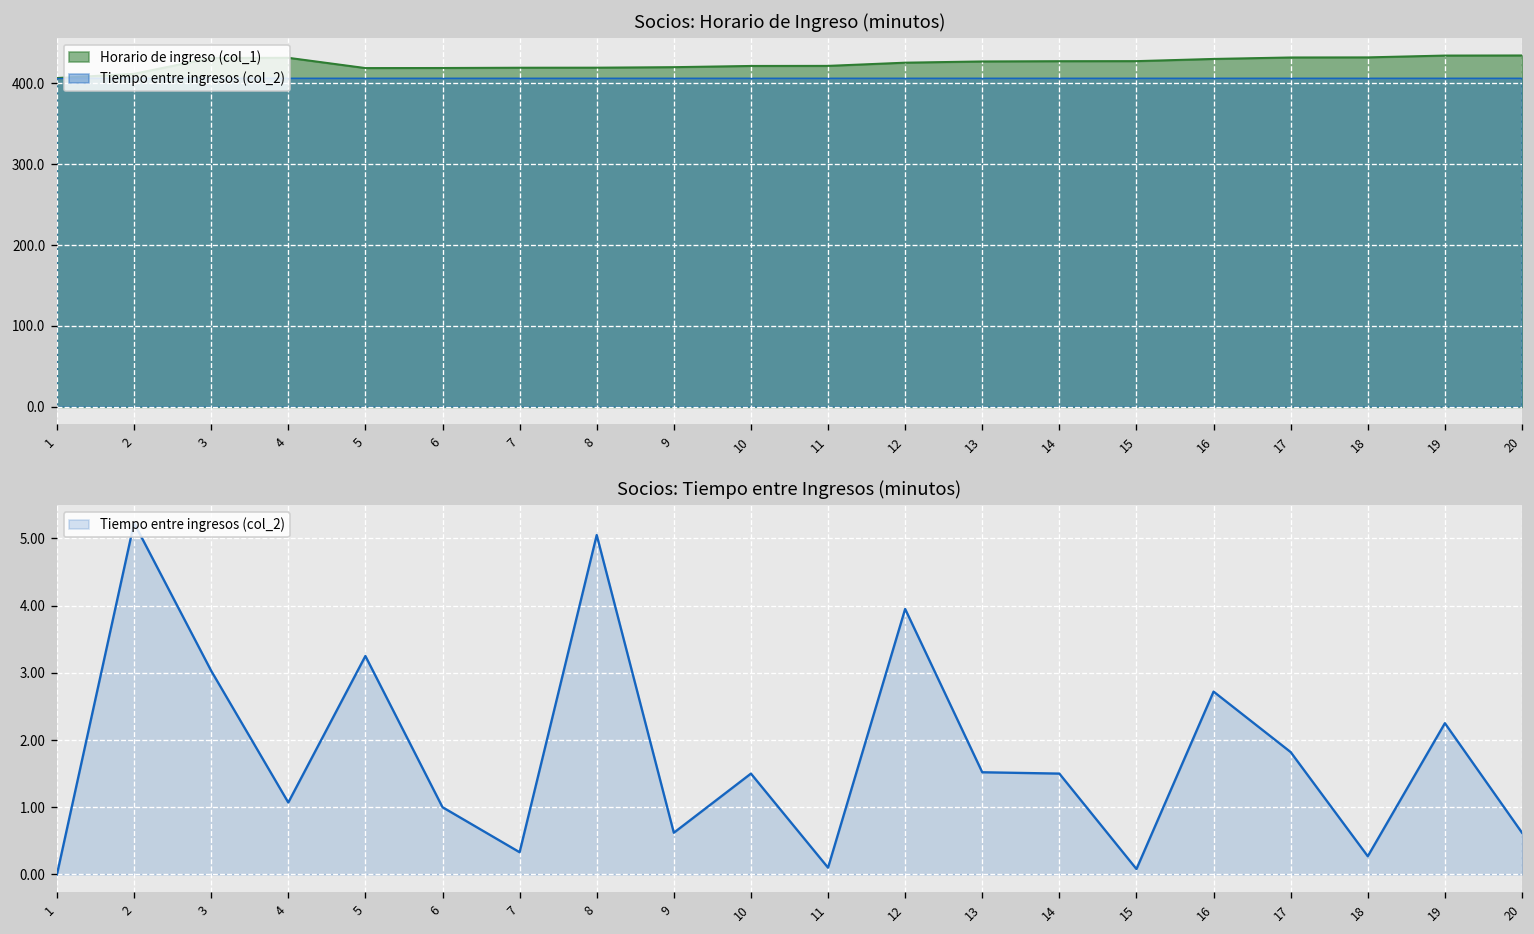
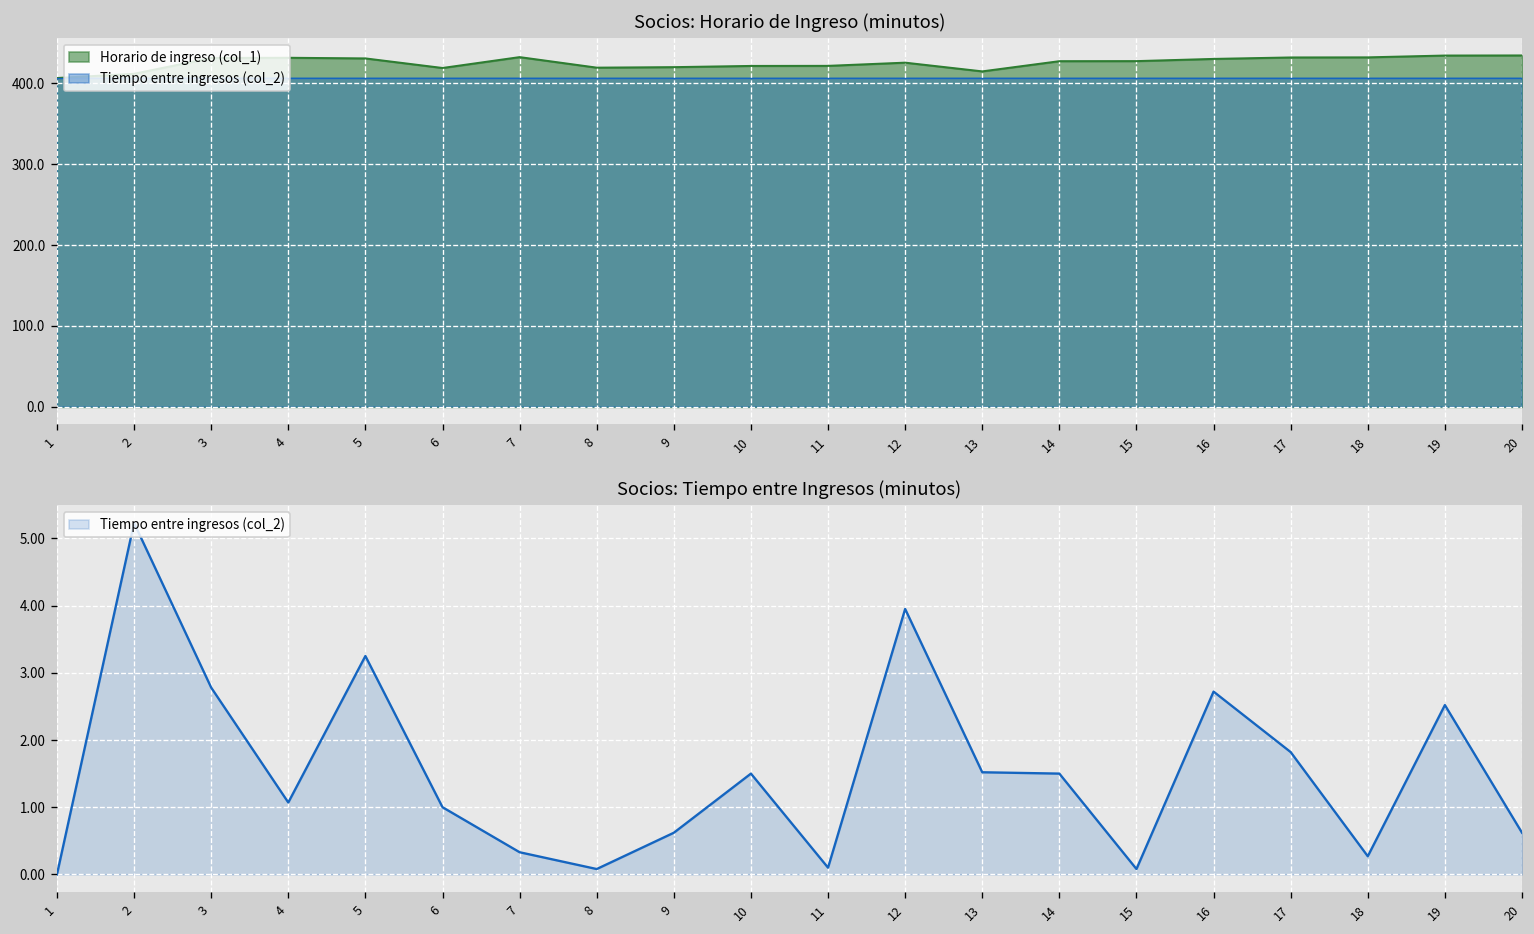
Socios: Horario de Ingreso (minutos), Horario de ingreso (col_1), 5: 420 -> 430
Socios: Horario de Ingreso (minutos), Horario de ingreso (col_1), 7: 420 -> 430
Socios: Horario de Ingreso (minutos), Horario de ingreso (col_1), 13: 430 -> 410
Socios: Tiempo entre Ingresos (minutos), 3: 3.0 -> 2.8
Socios: Tiempo entre Ingresos (minutos), 8: 5.1 -> 0.1
Socios: Tiempo entre Ingresos (minutos), 19: 2.3 -> 2.5
